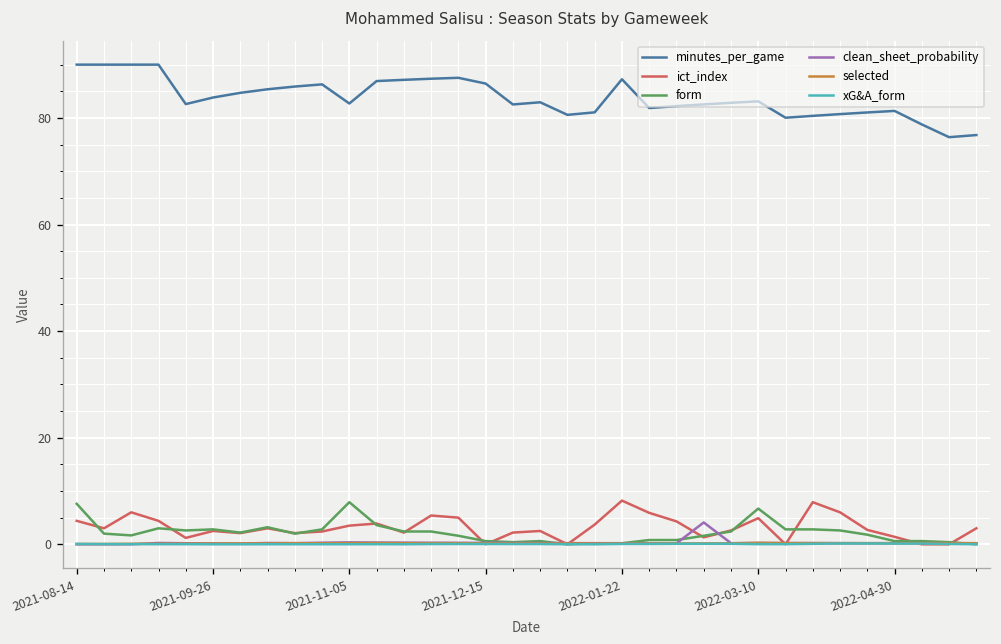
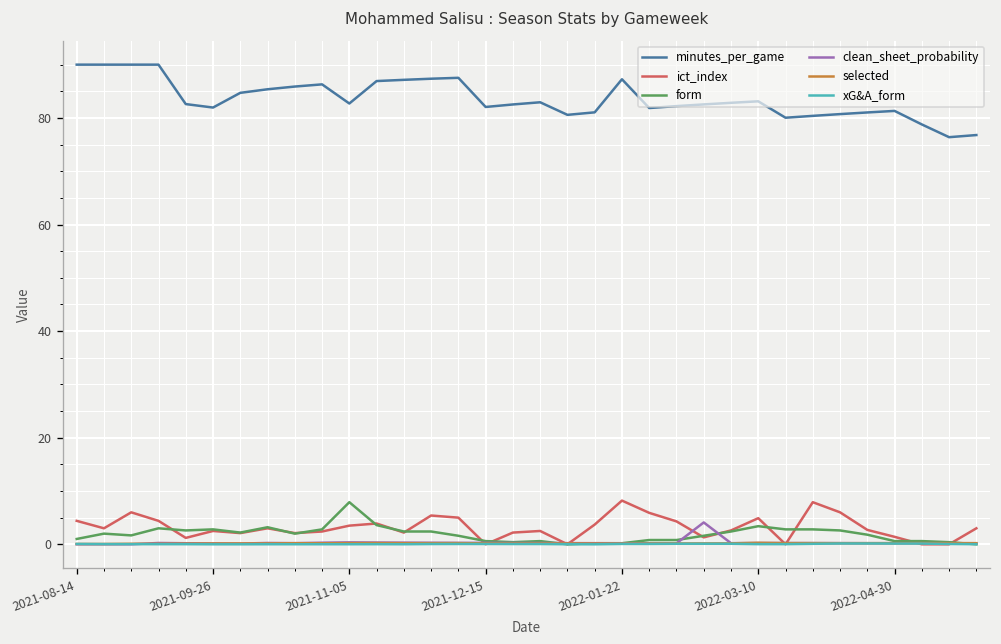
form, 2021-08-14: 8 -> 1
minutes_per_game, 2021-09-26: 84 -> 82
minutes_per_game, 2021-12-15: 86 -> 82
form, 2022-03-10: 7 -> 3
